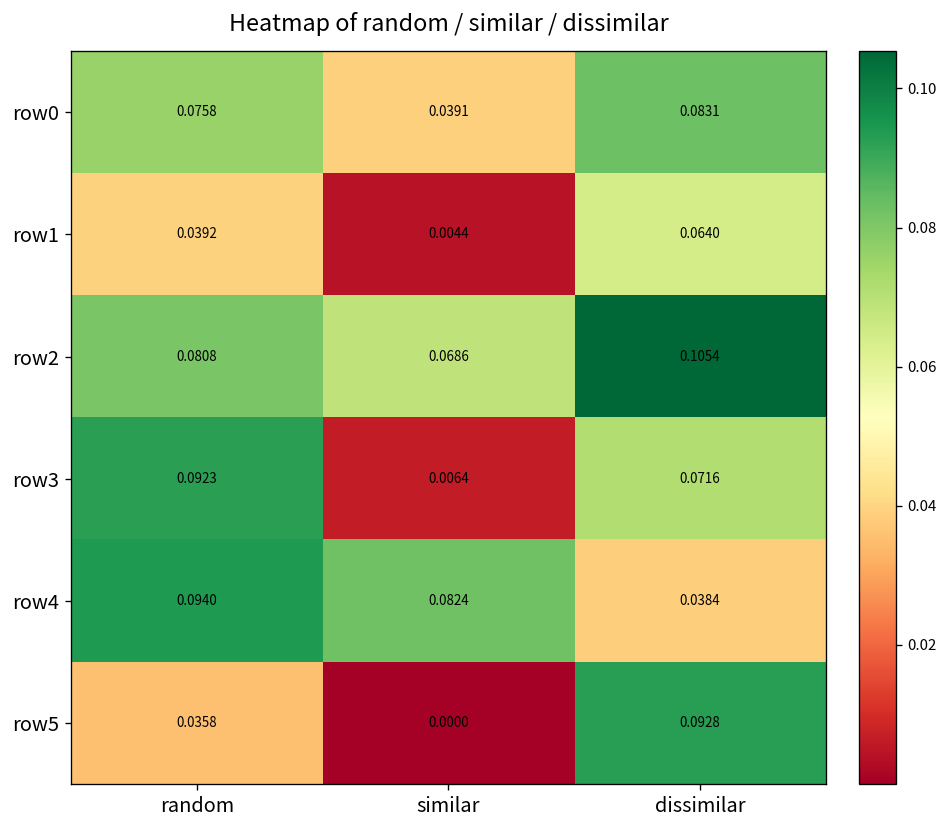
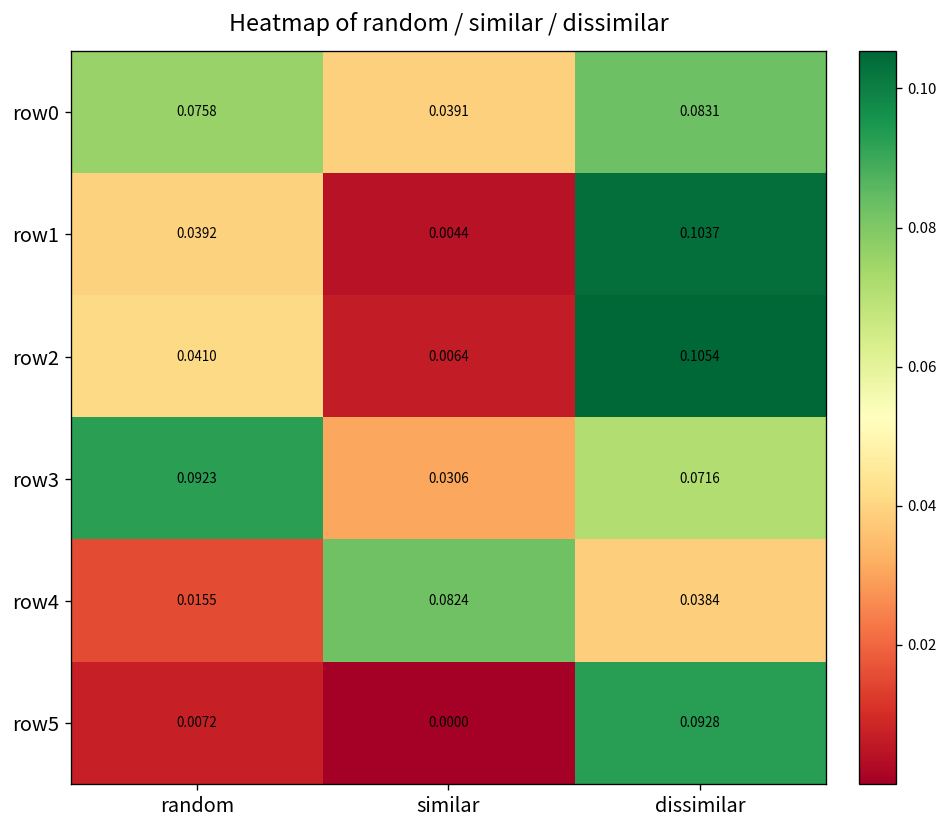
row1, dissimilar: 0.0640 -> 0.1037
row2, random: 0.0808 -> 0.0410
row2, similar: 0.0686 -> 0.0064
row3, similar: 0.0064 -> 0.0306
row4, random: 0.0940 -> 0.0155
row5, random: 0.0358 -> 0.0072
